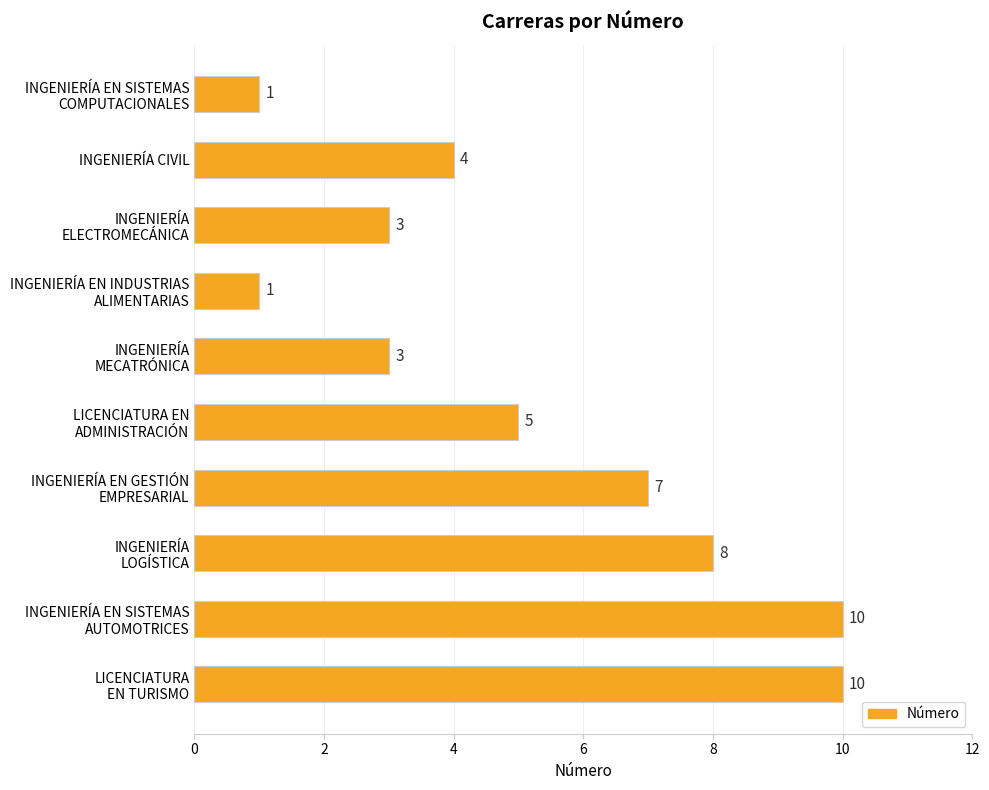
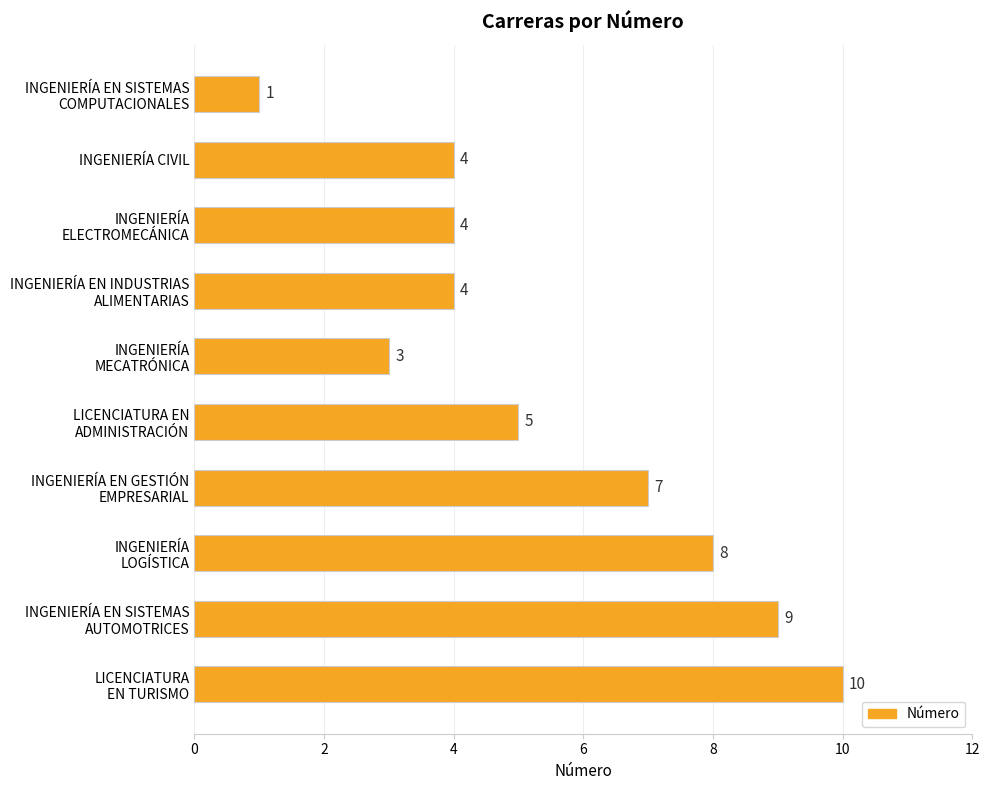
INGENIERÍA ELECTROMECÁNICA: 3 -> 4
INGENIERÍA EN INDUSTRIAS ALIMENTARIAS: 1 -> 4
INGENIERÍA EN SISTEMAS AUTOMOTRICES: 10 -> 9
